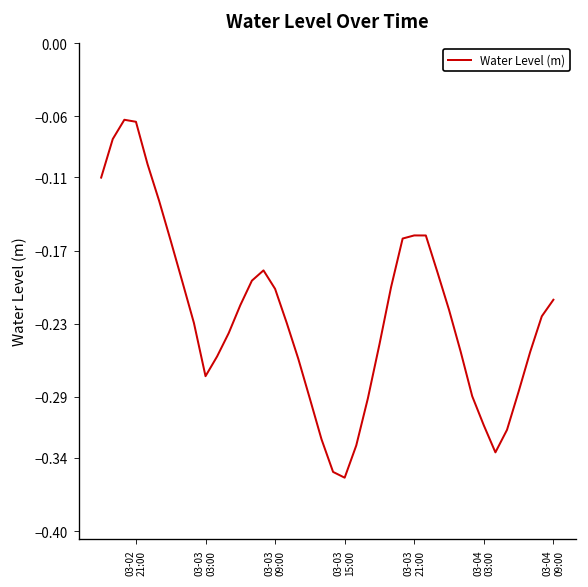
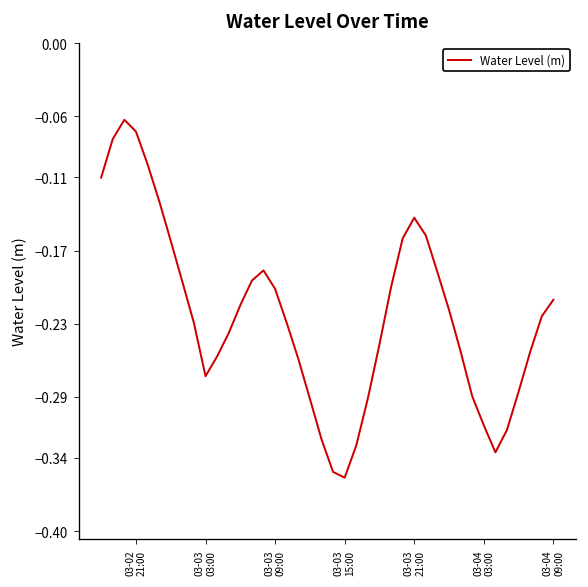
03-02 21:00: -0.064 -> -0.072
03-03 21:00: -0.158 -> -0.143
